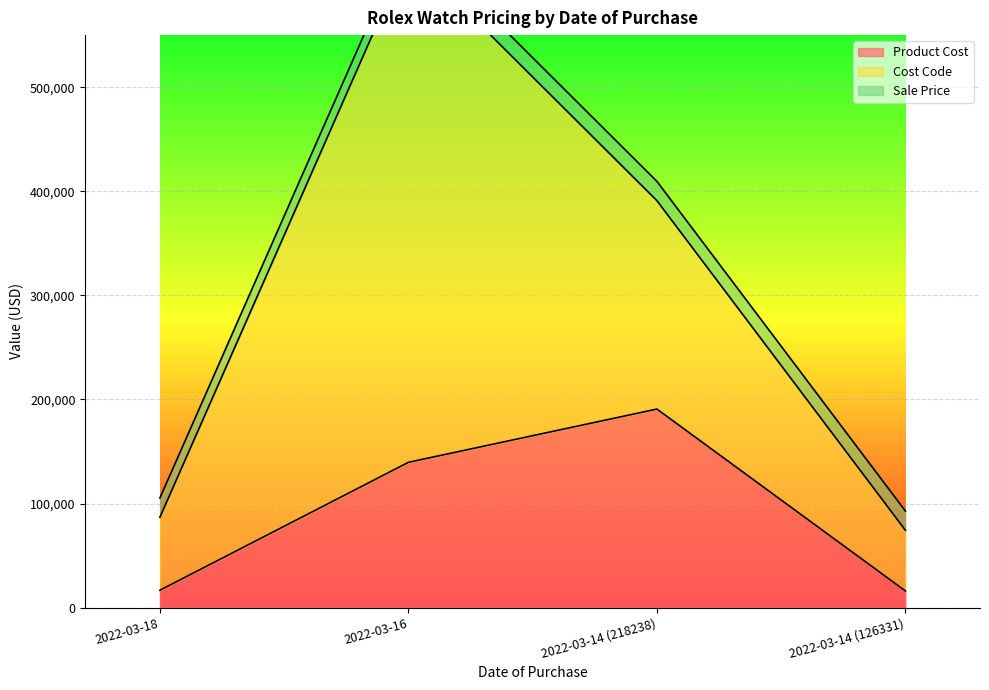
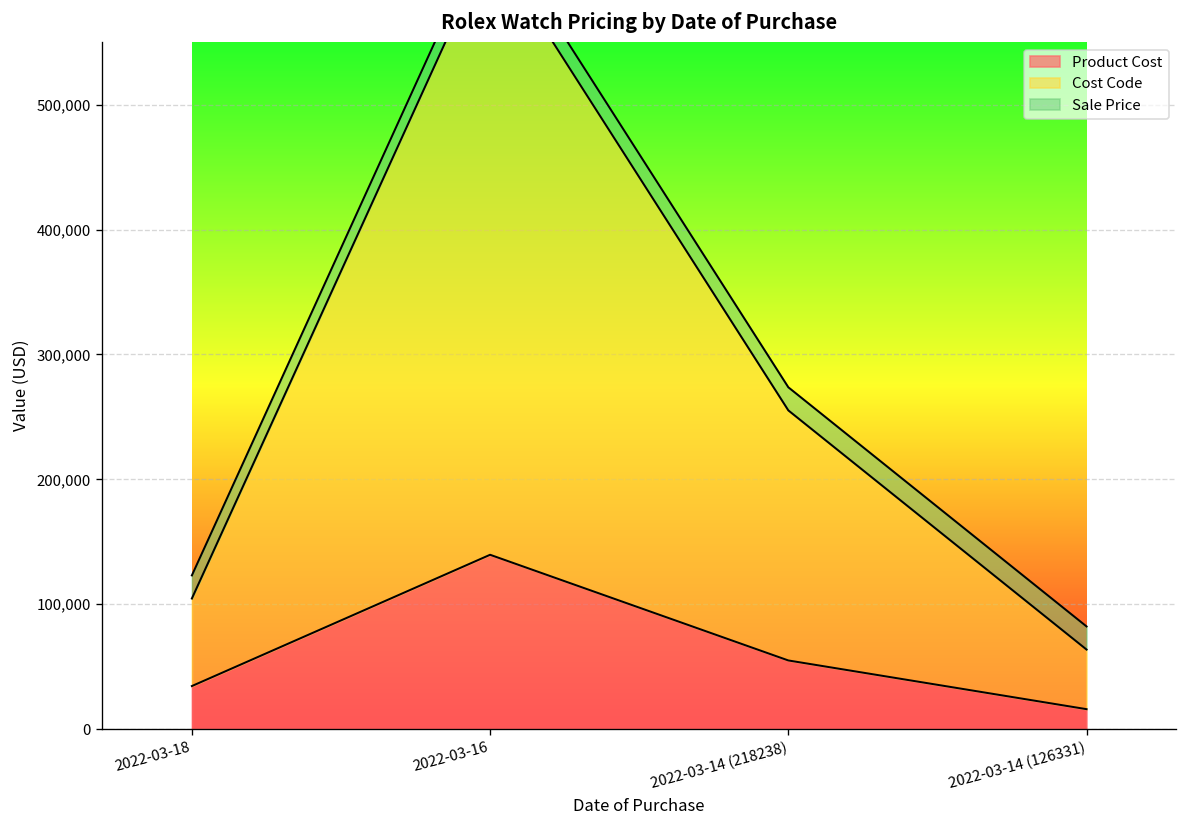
Product Cost, 2022-03-18: 17,000 -> 34,000
Product Cost, 2022-03-14 (218238): 191,000 -> 55,000
Cost Code, 2022-03-14 (126331): 58,000 -> 48,000
